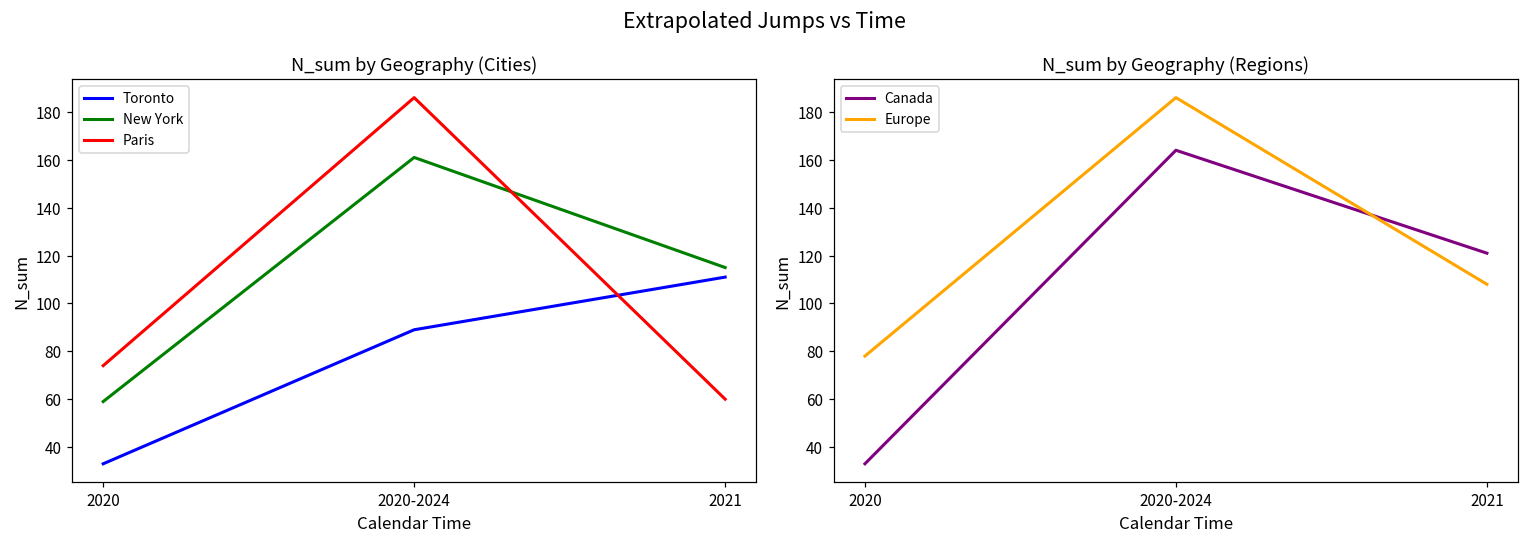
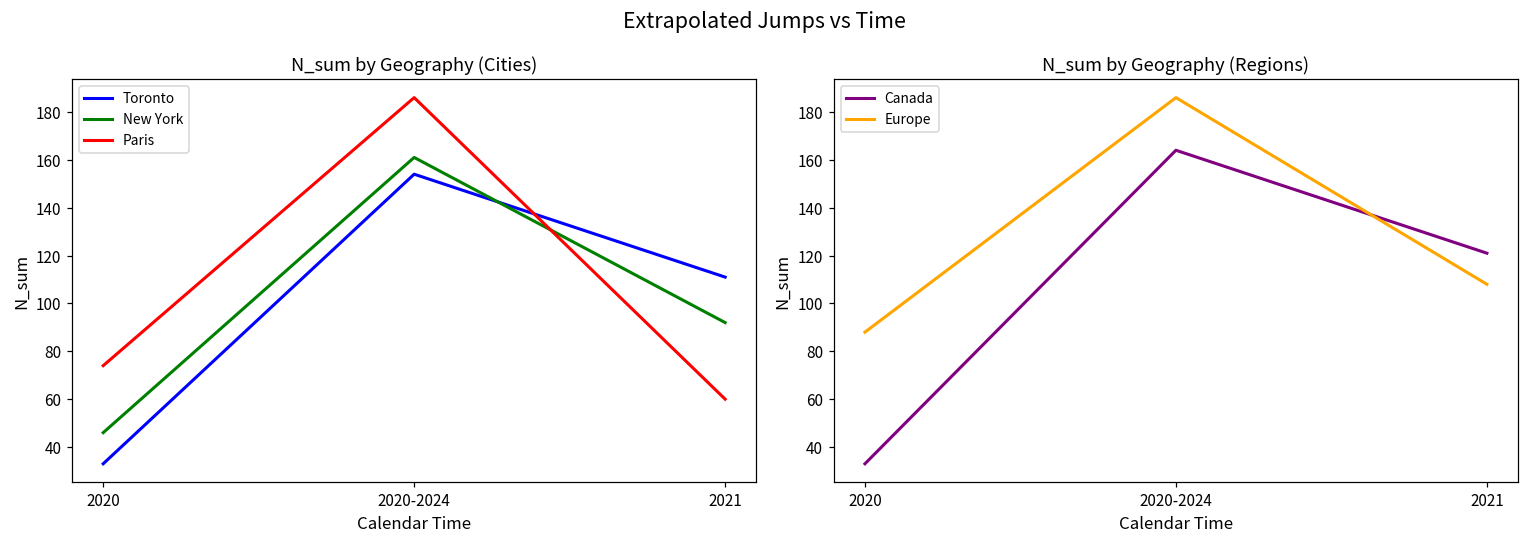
N_sum by Geography (Cities), New York, 2020: 59 -> 46
N_sum by Geography (Cities), Toronto, 2020-2024: 89 -> 154
N_sum by Geography (Cities), New York, 2021: 115 -> 92
N_sum by Geography (Regions), Europe, 2020: 78 -> 88
